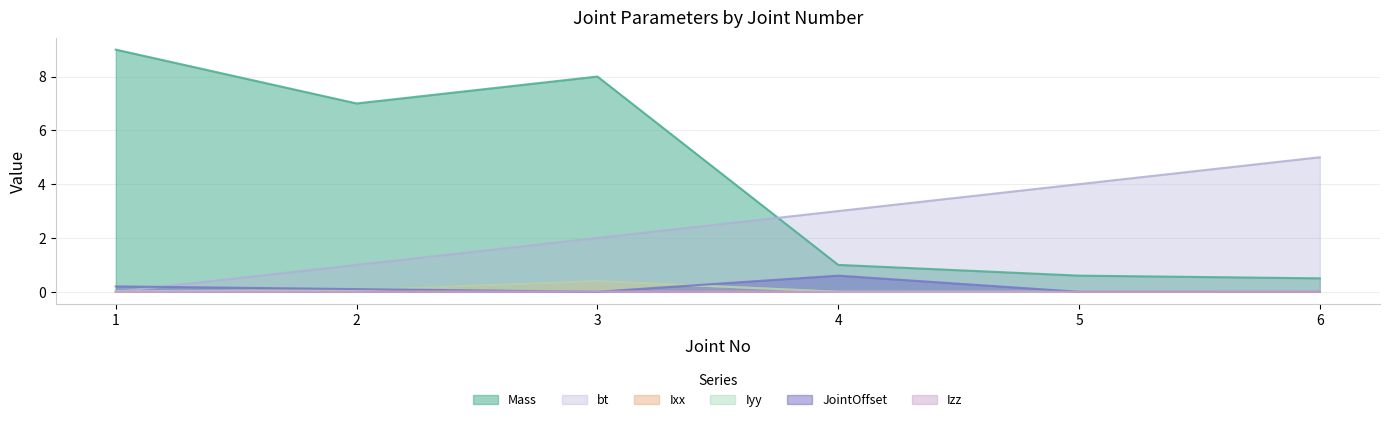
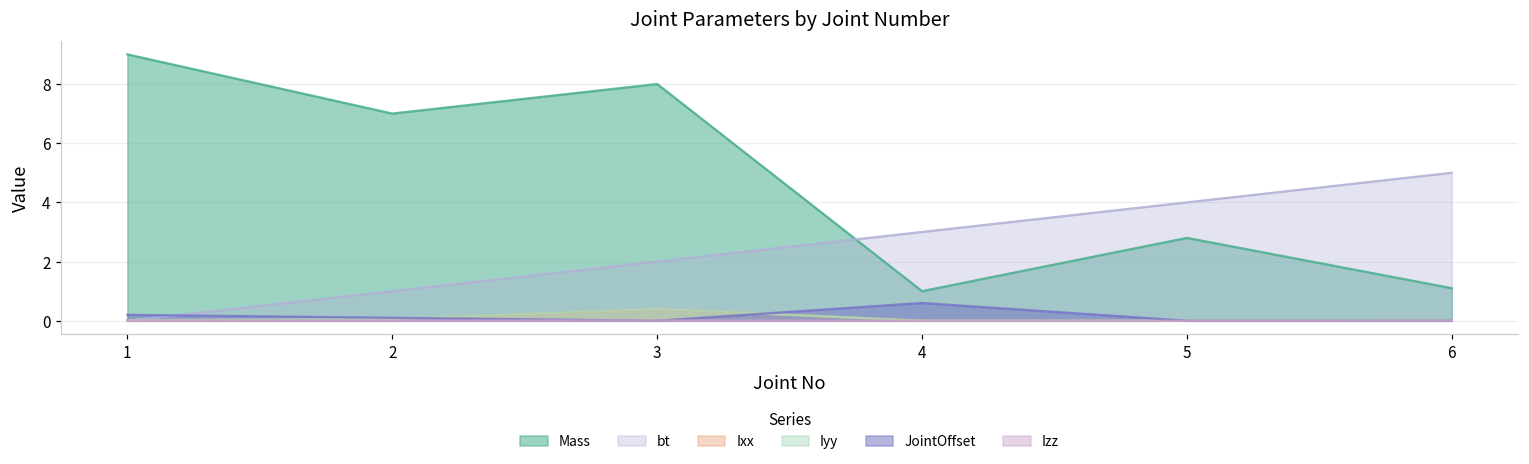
Mass, 5: 0.6 -> 2.8
Mass, 6: 0.5 -> 1.1
